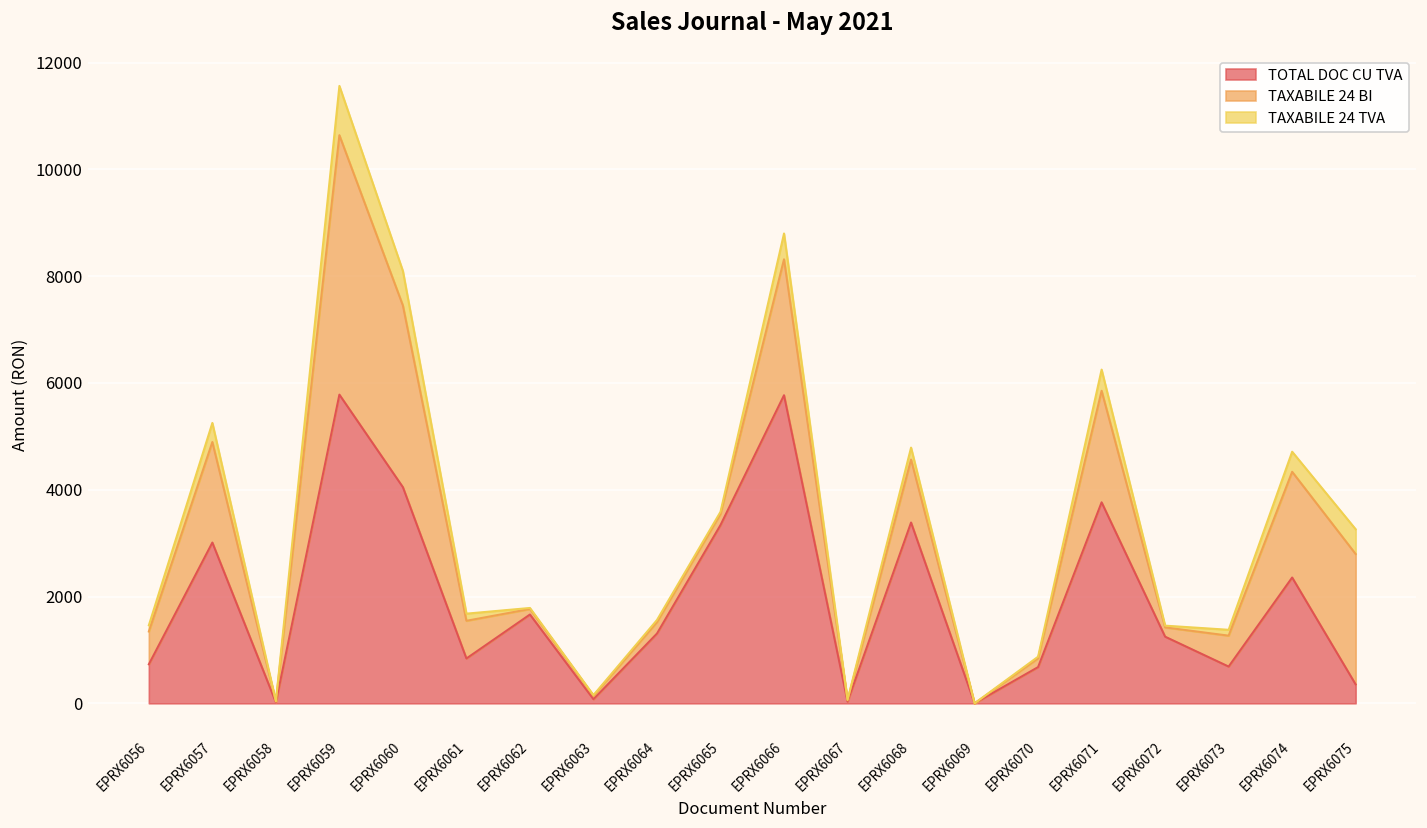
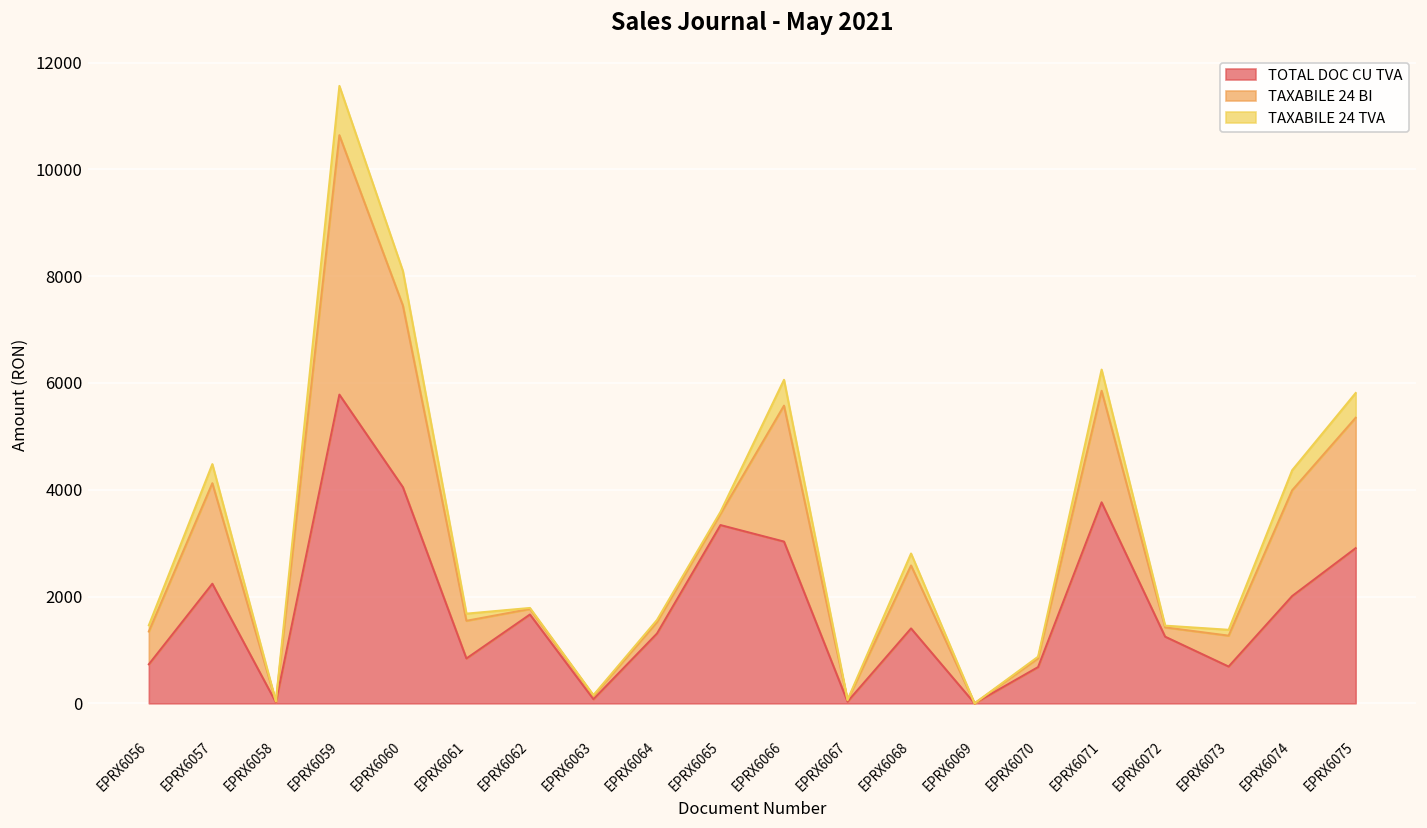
TOTAL DOC CU TVA, EPRX6057: 3000 -> 2200
TOTAL DOC CU TVA, EPRX6066: 5800 -> 3000
TOTAL DOC CU TVA, EPRX6068: 3400 -> 1400
TOTAL DOC CU TVA, EPRX6074: 2400 -> 2000
TOTAL DOC CU TVA, EPRX6075: 400 -> 2900
